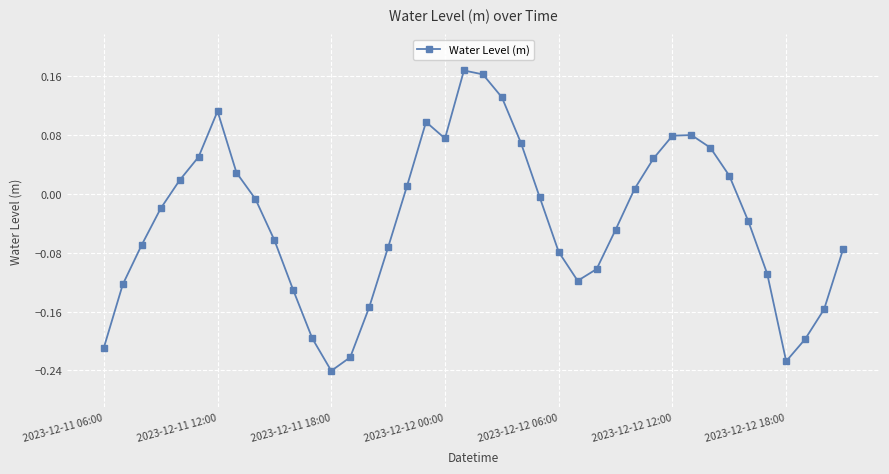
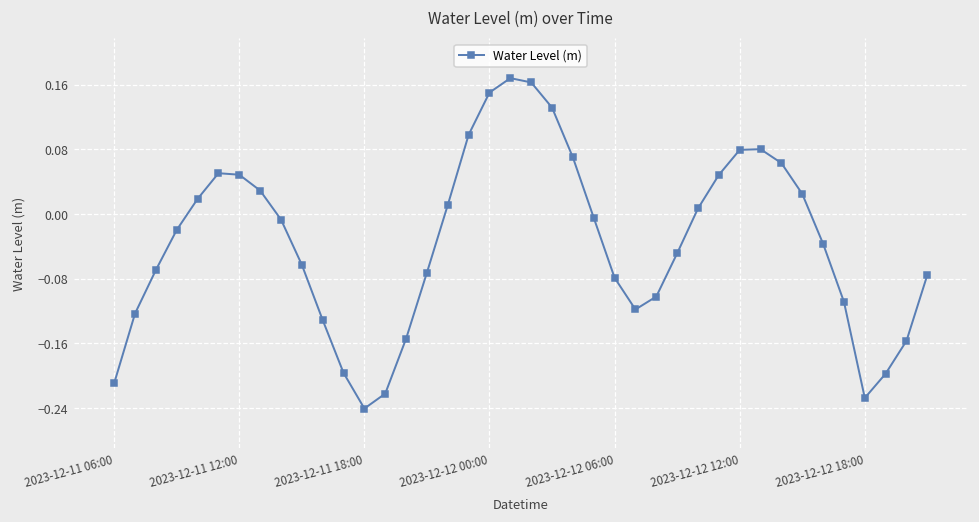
2023-12-11 12:00: 0.11 -> 0.05
2023-12-12 00:00: 0.08 -> 0.15
